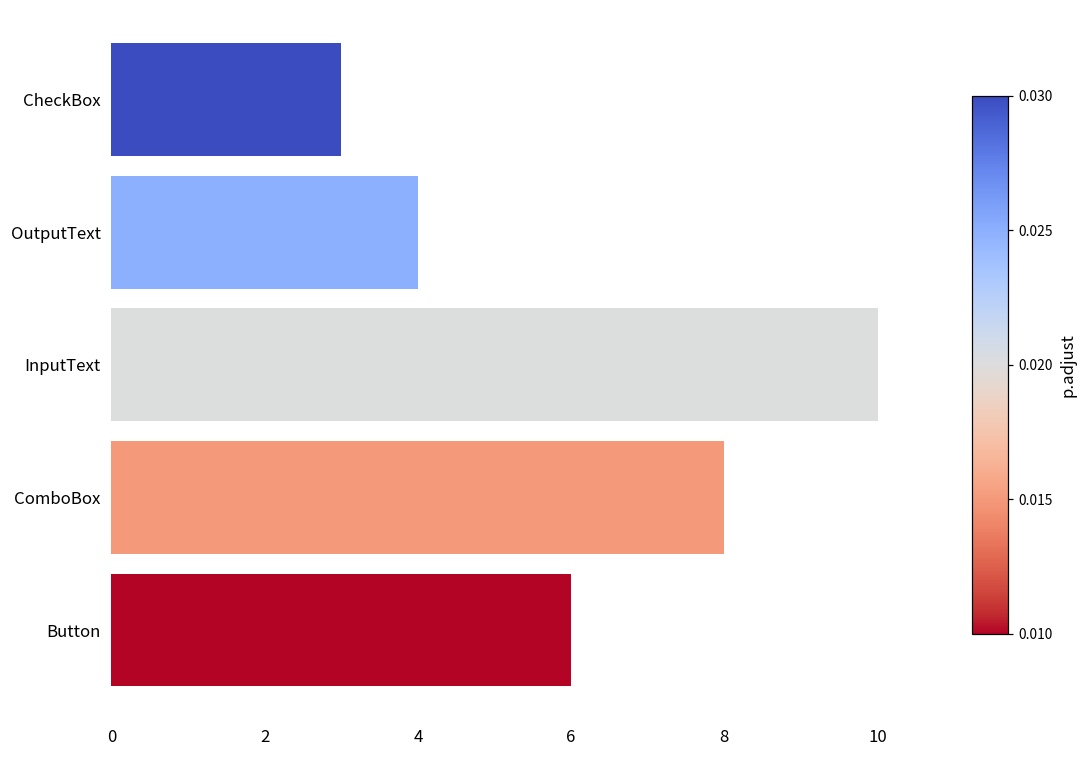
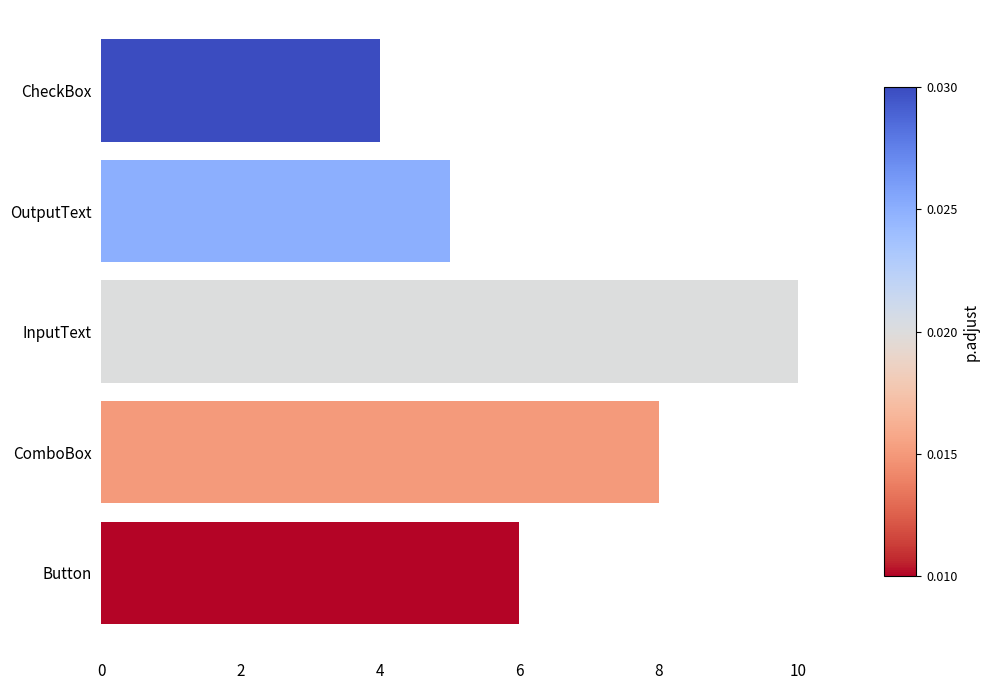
CheckBox: 3 -> 4
OutputText: 4 -> 5
